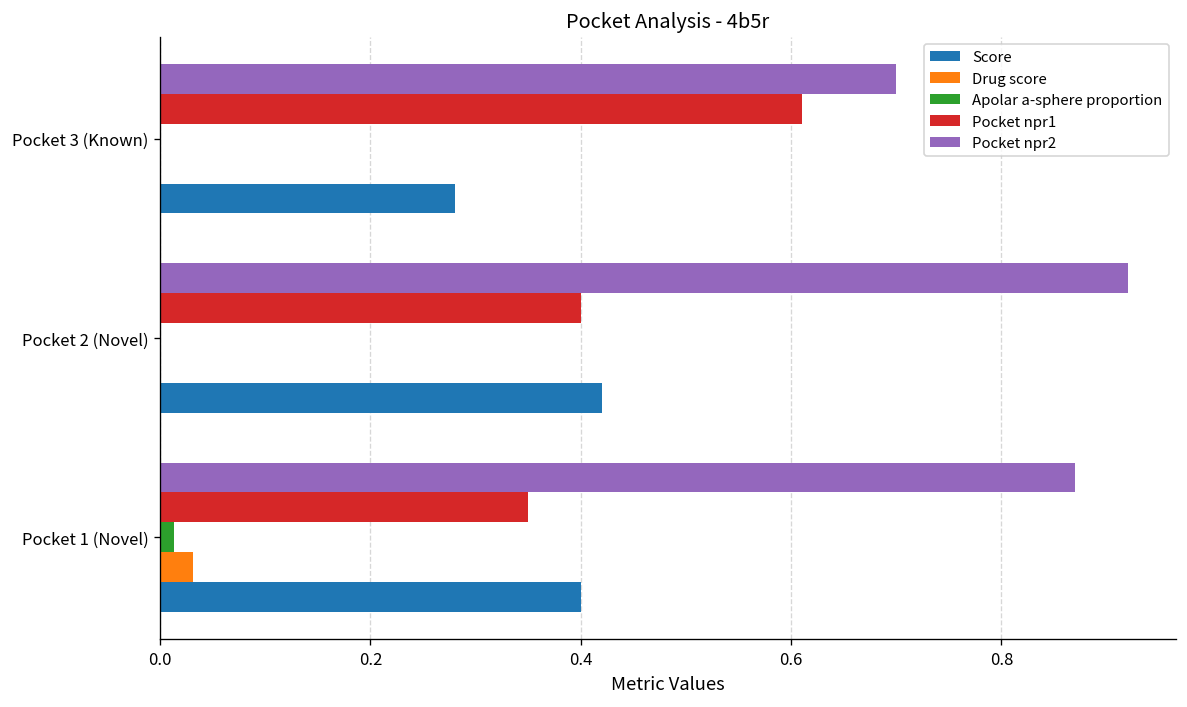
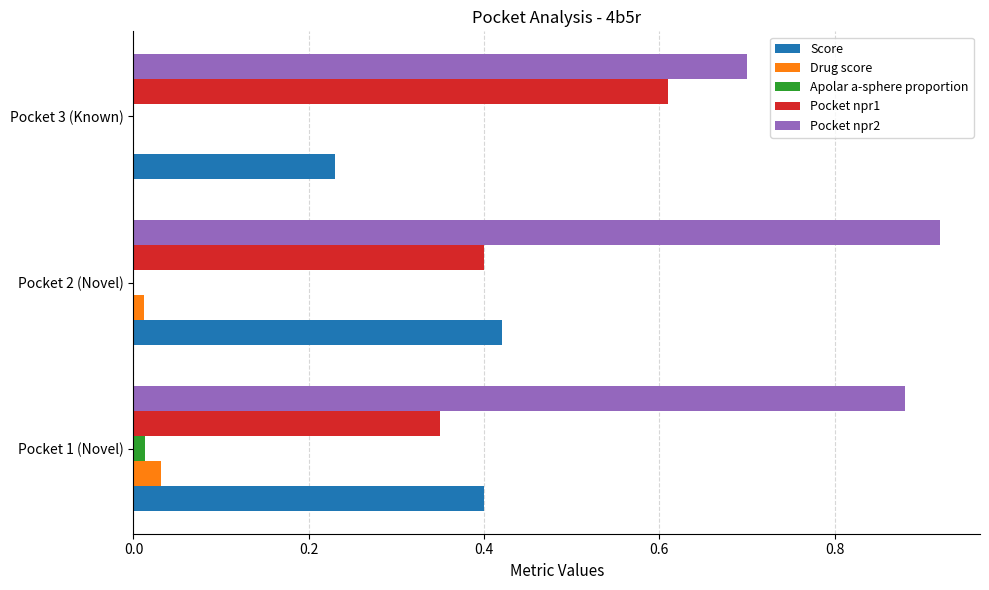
Score, Pocket 3 (Known): 0.28 -> 0.23
Drug score, Pocket 2 (Novel): 0.00 -> 0.01
Pocket npr2, Pocket 1 (Novel): 0.87 -> 0.88
